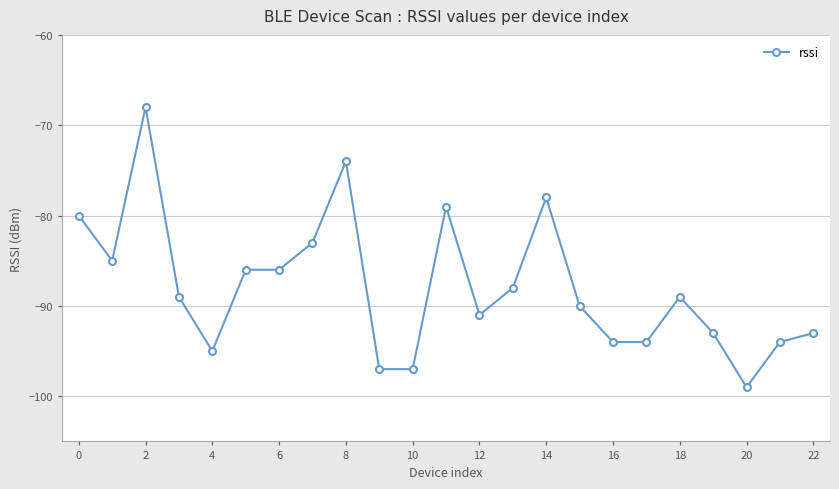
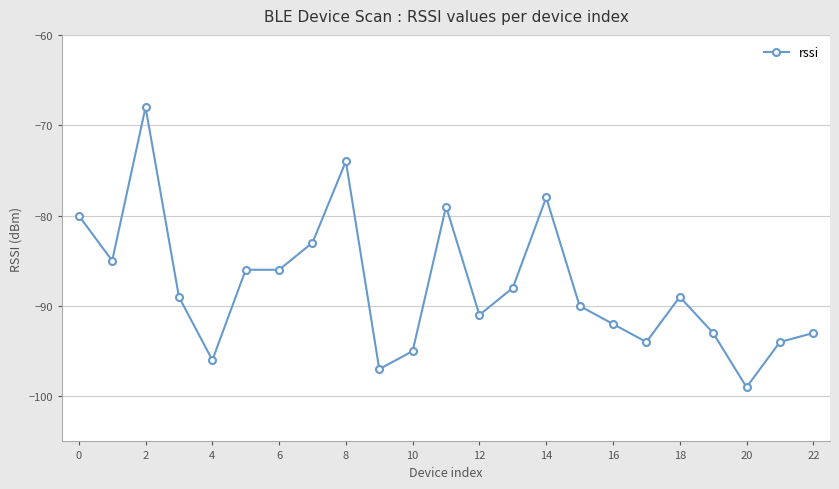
4: -95 -> -96
10: -97 -> -95
16: -94 -> -92
